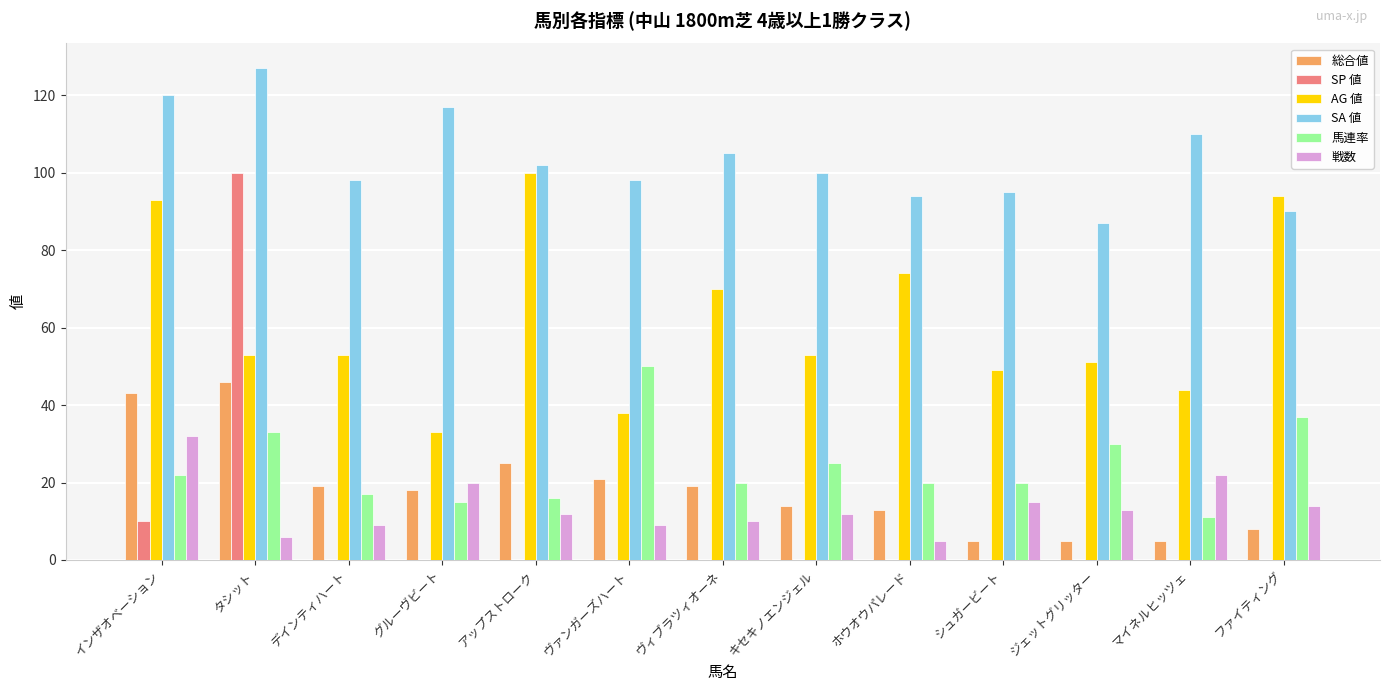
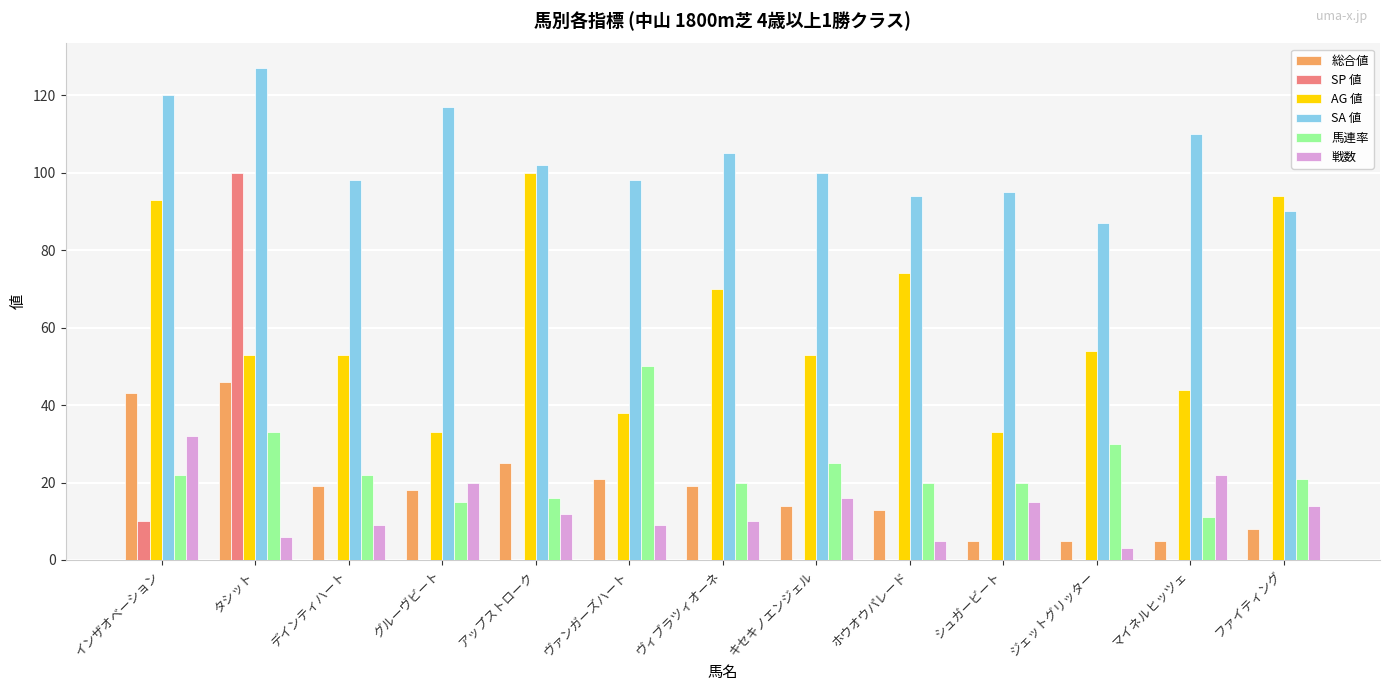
馬連率, デインティハート: 17 -> 22
戦数, キセキノエンジェル: 12 -> 16
AG 値, シュガービート: 49 -> 33
AG 値, ジェットグリッター: 51 -> 54
戦数, ジェットグリッター: 13 -> 3
馬連率, ファイティング: 37 -> 21
